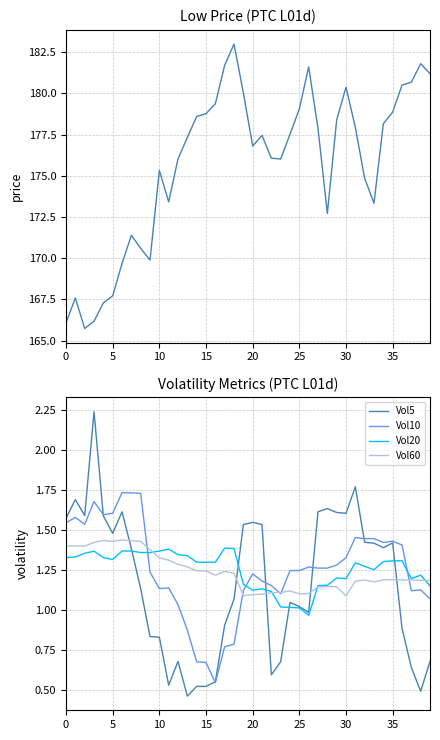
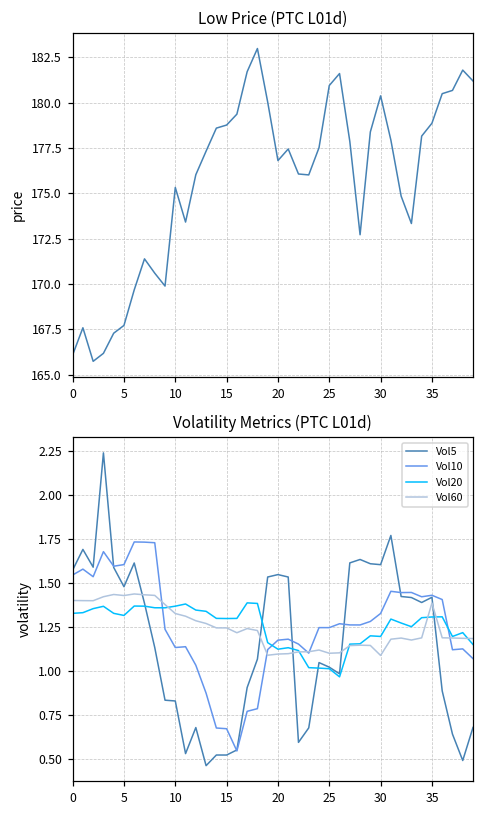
Low Price (PTC L01d), 25: 179.1 -> 181.0
Volatility Metrics (PTC L01d), Vol10, 20: 1.23 -> 1.18
Volatility Metrics (PTC L01d), Vol60, 35: 1.19 -> 1.39
